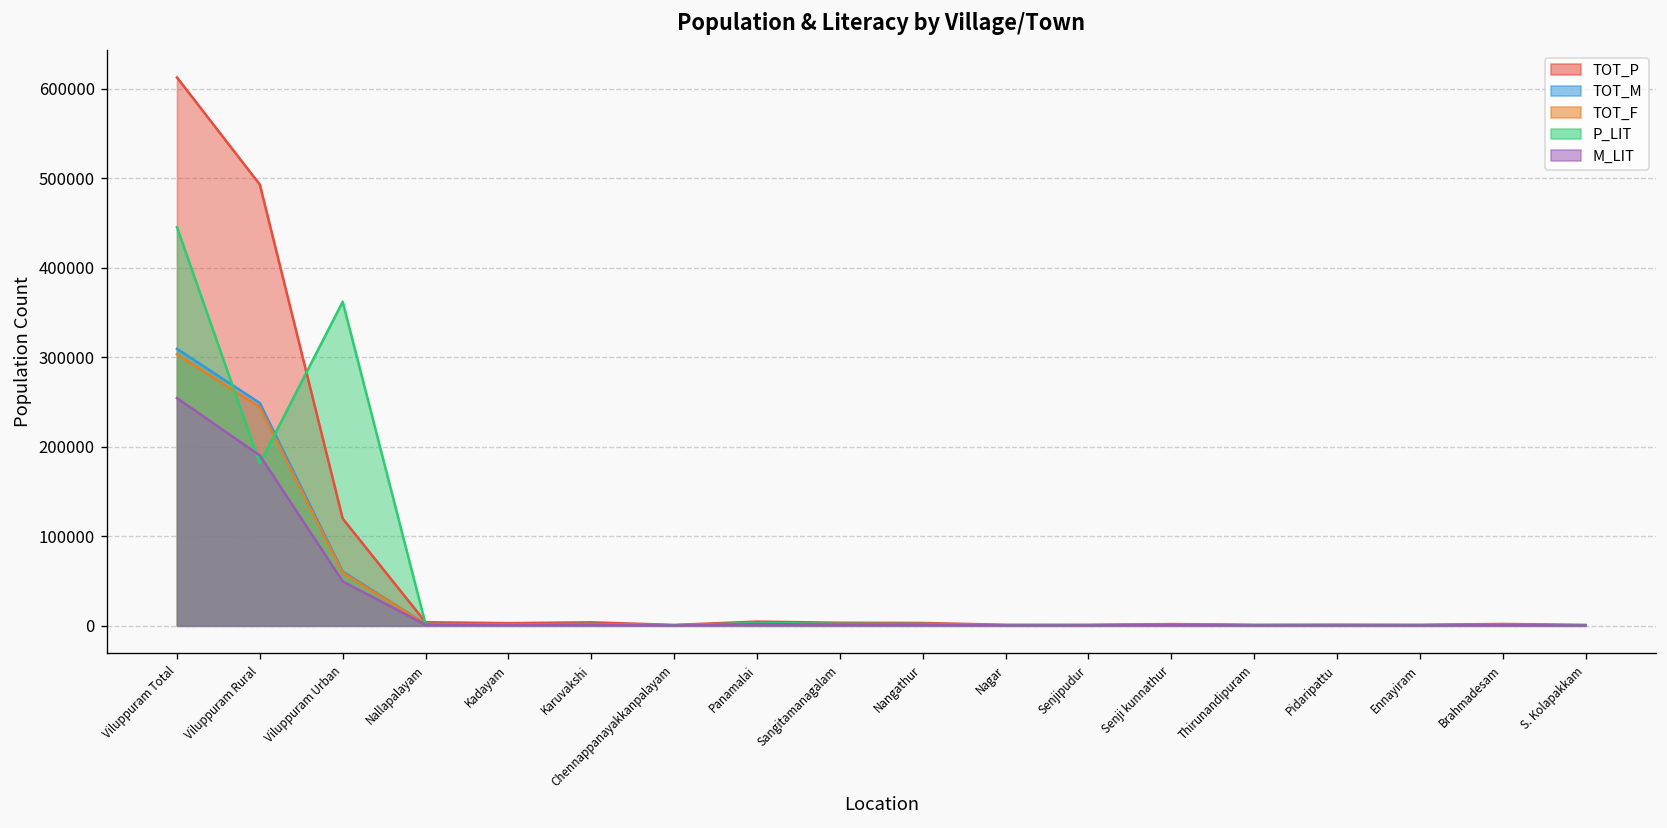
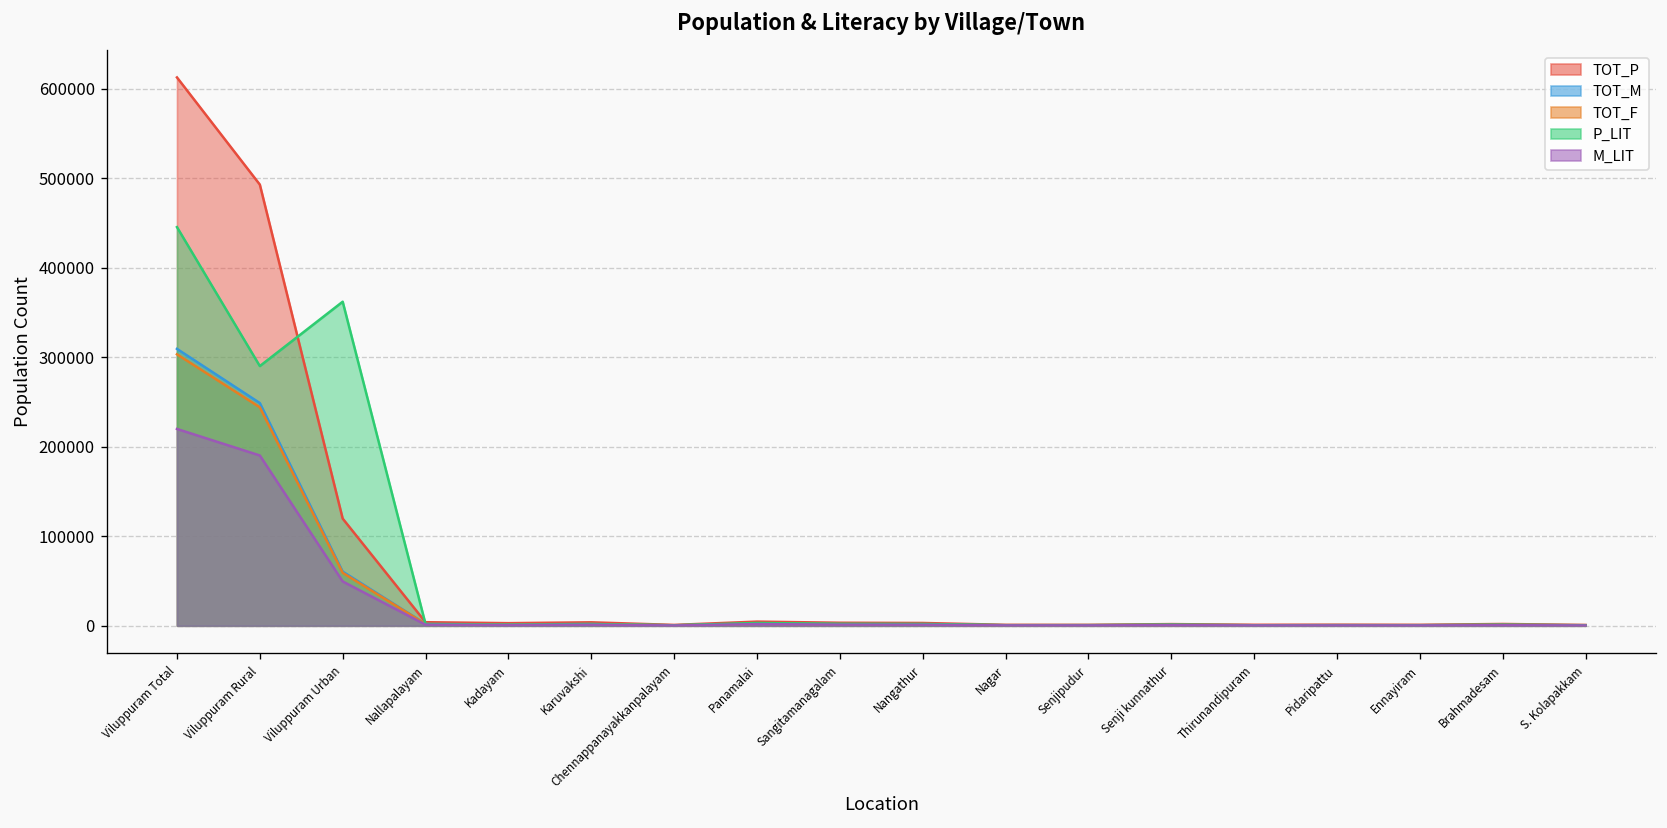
M_LIT, Viluppuram Total: 250000 -> 220000
P_LIT, Viluppuram Rural: 180000 -> 290000
